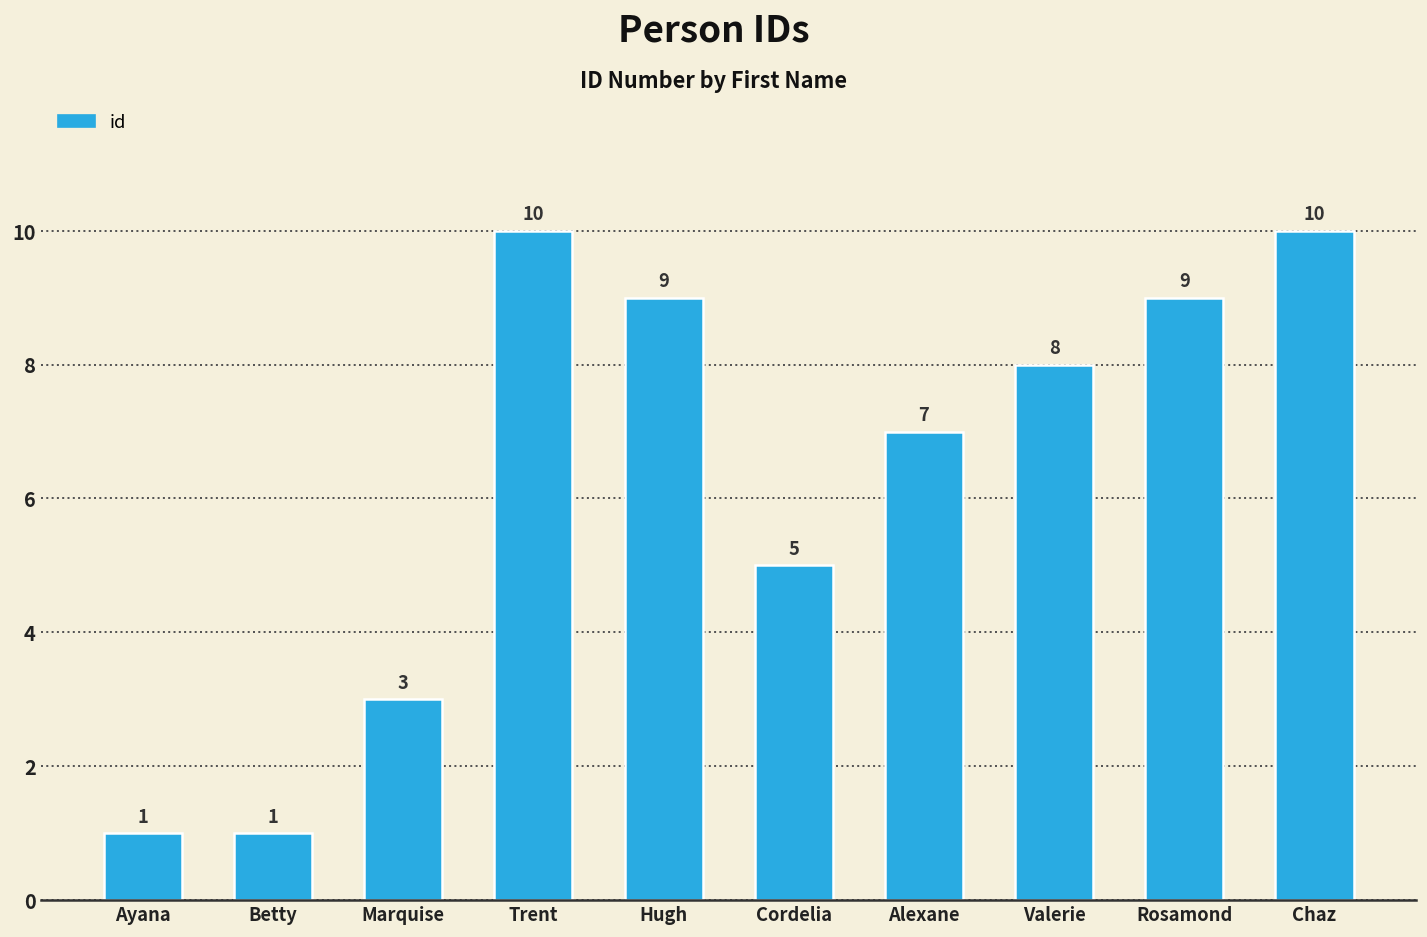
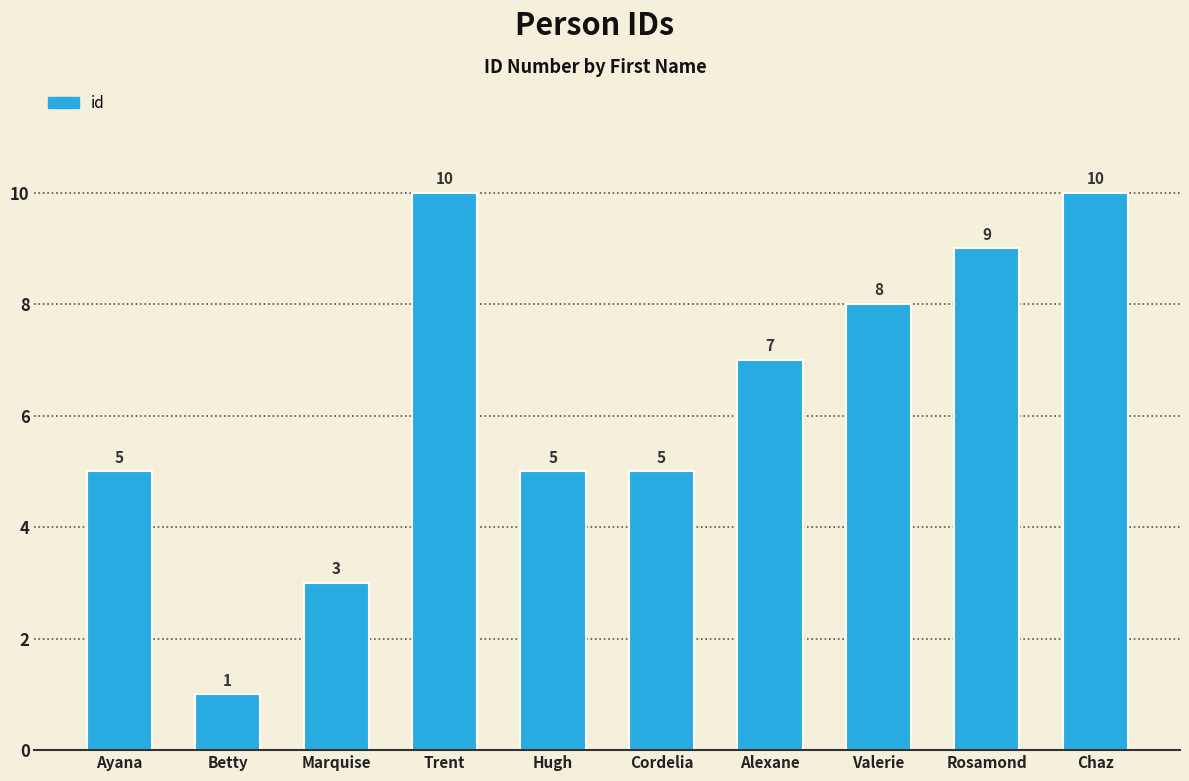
Ayana: 1 -> 5
Hugh: 9 -> 5
